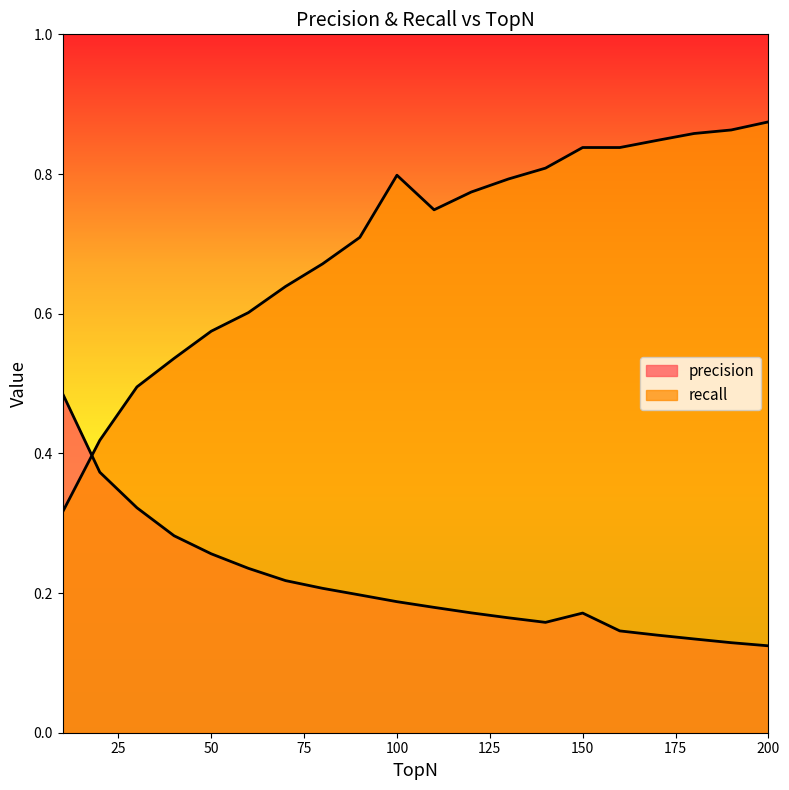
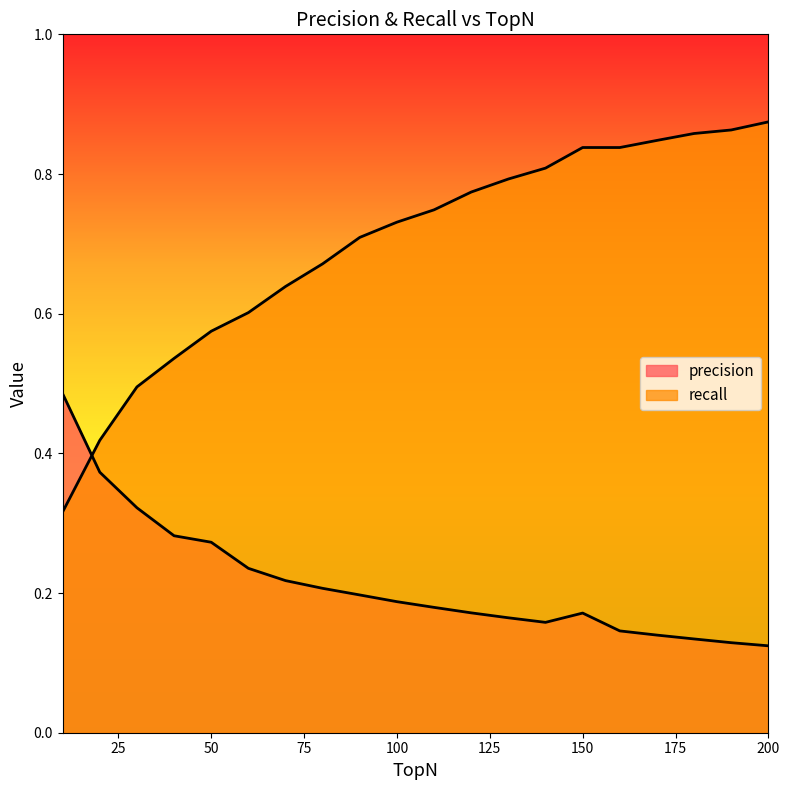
precision, 50: 0.26 -> 0.27
recall, 100: 0.80 -> 0.73
